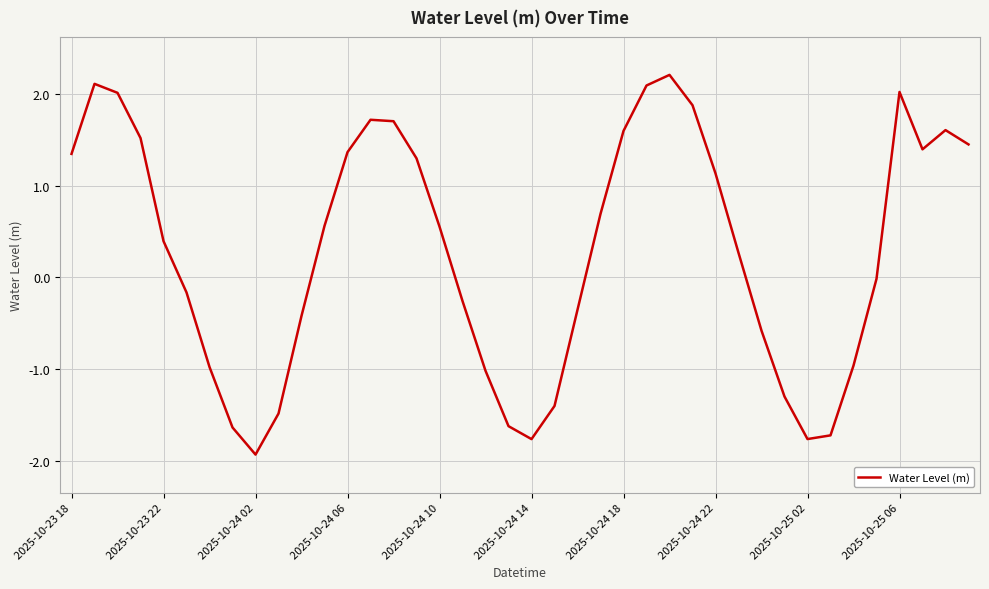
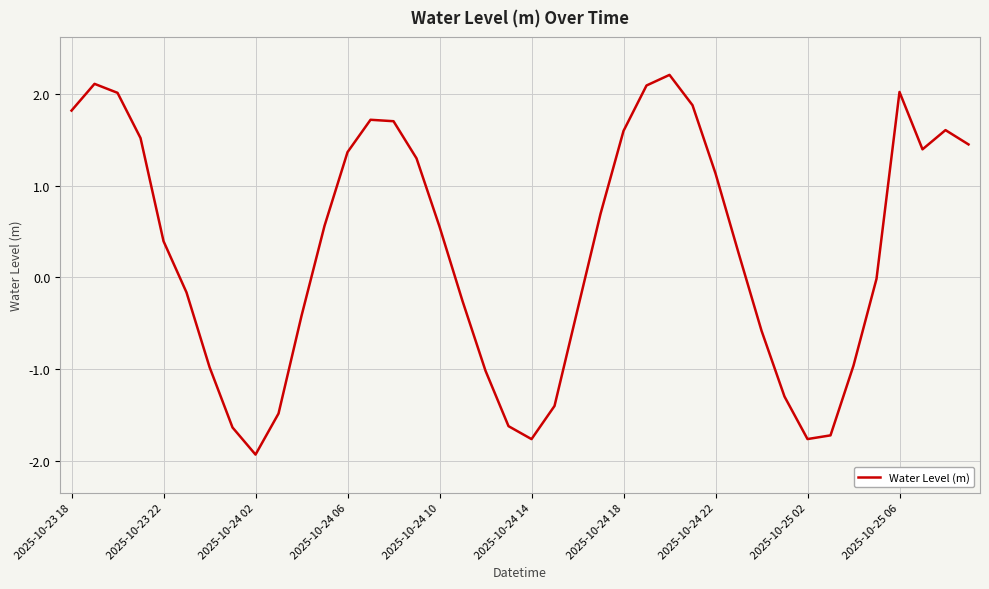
2025-10-23 18: 1.3 -> 1.8
